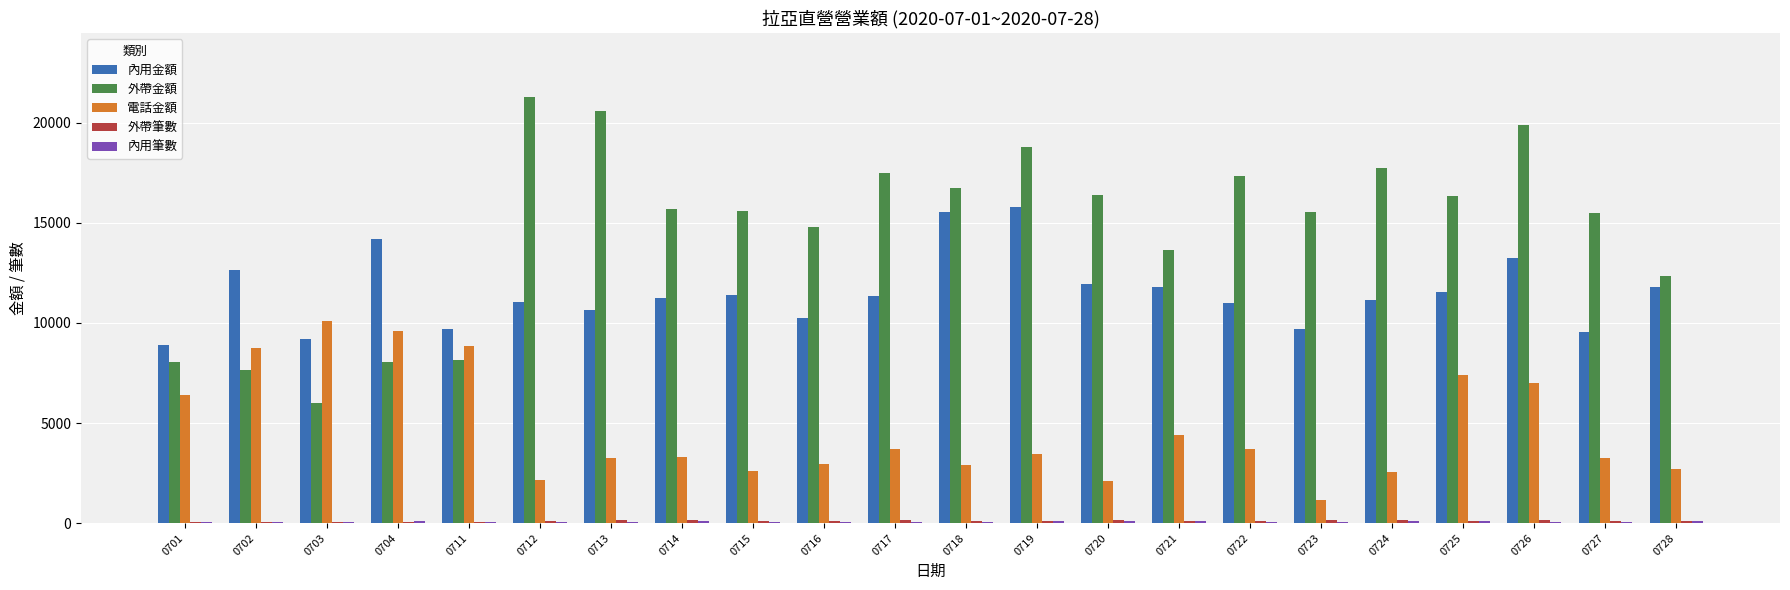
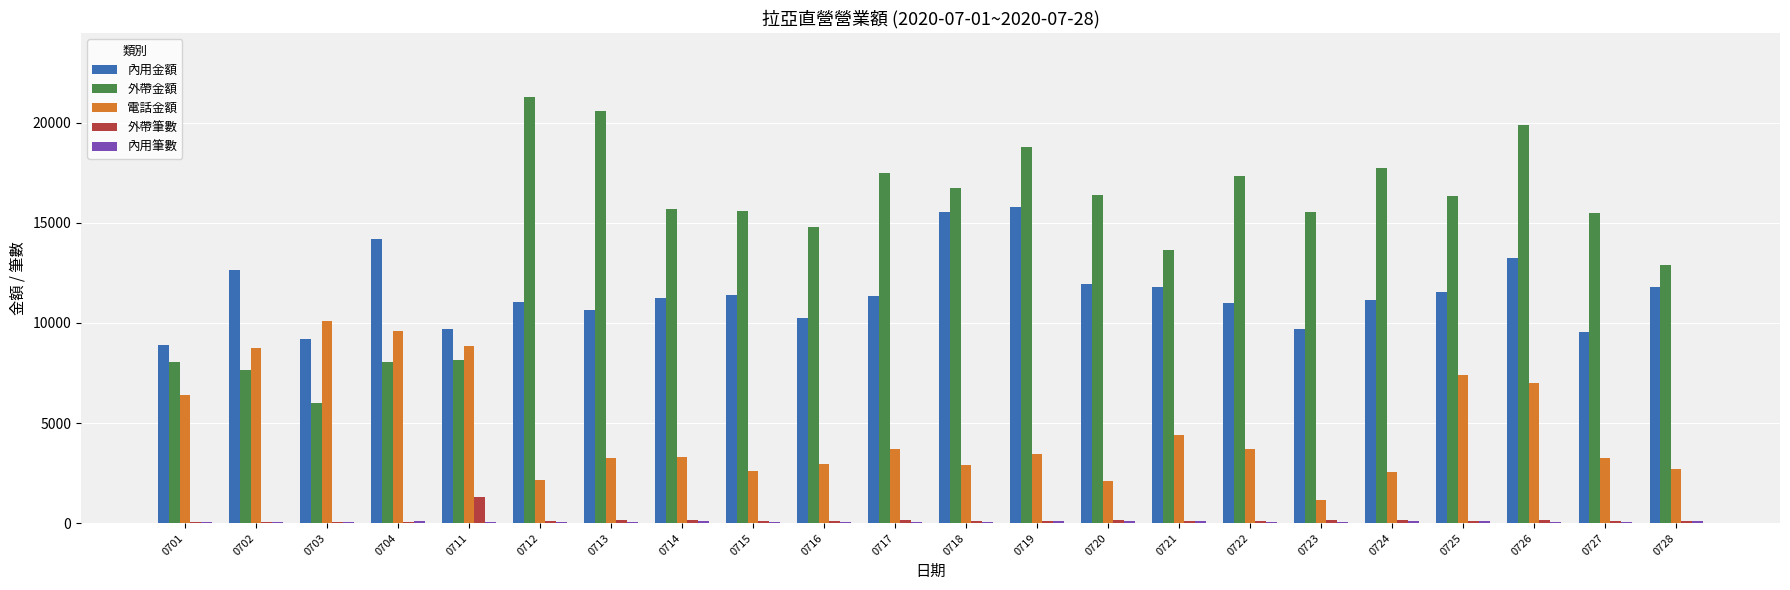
外帶筆數, 0711: 100 -> 1300
外帶金額, 0728: 12300 -> 12900
